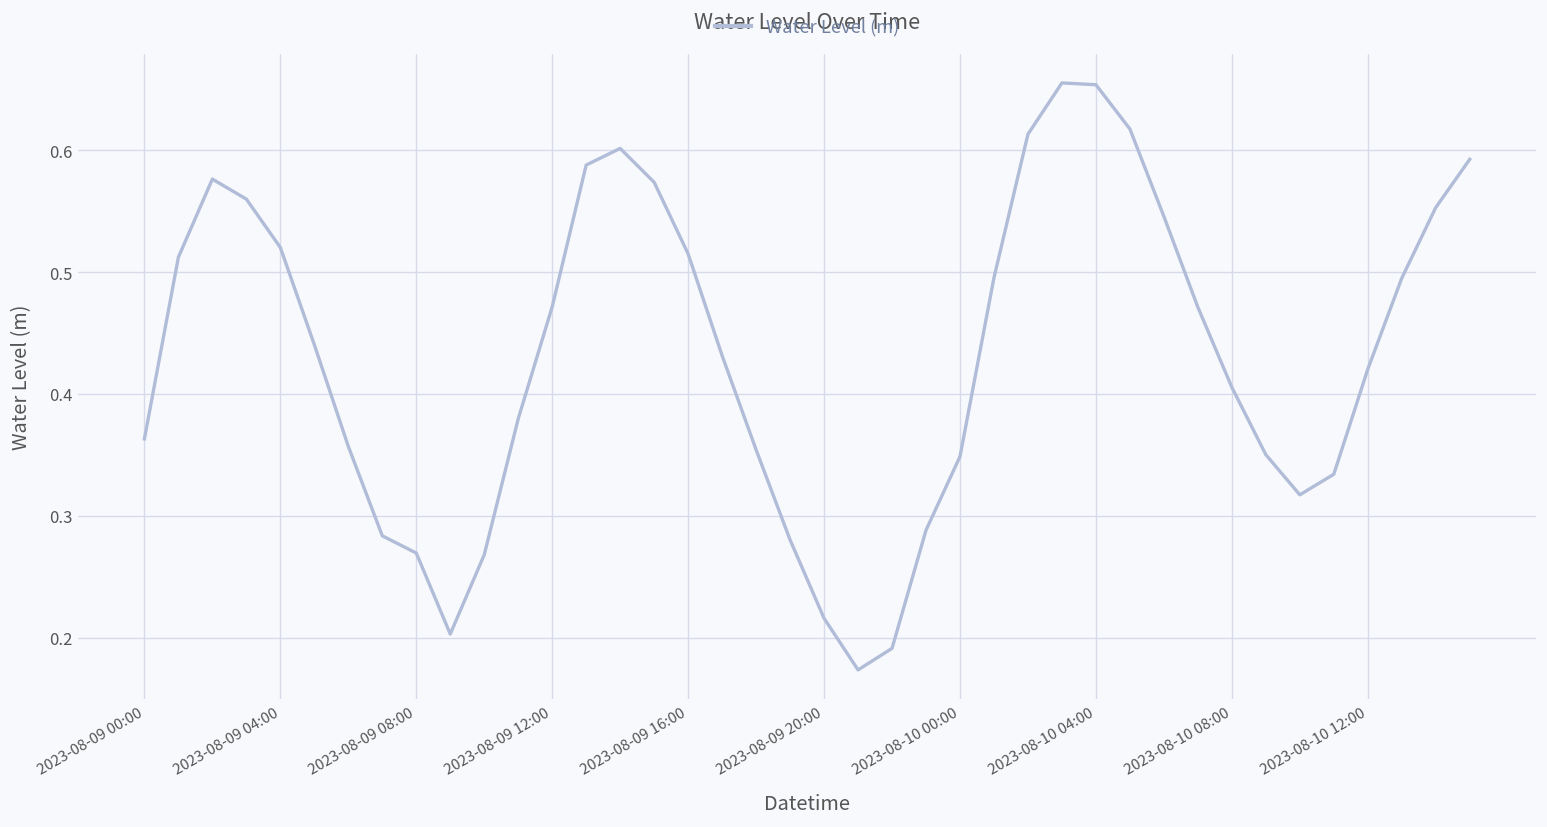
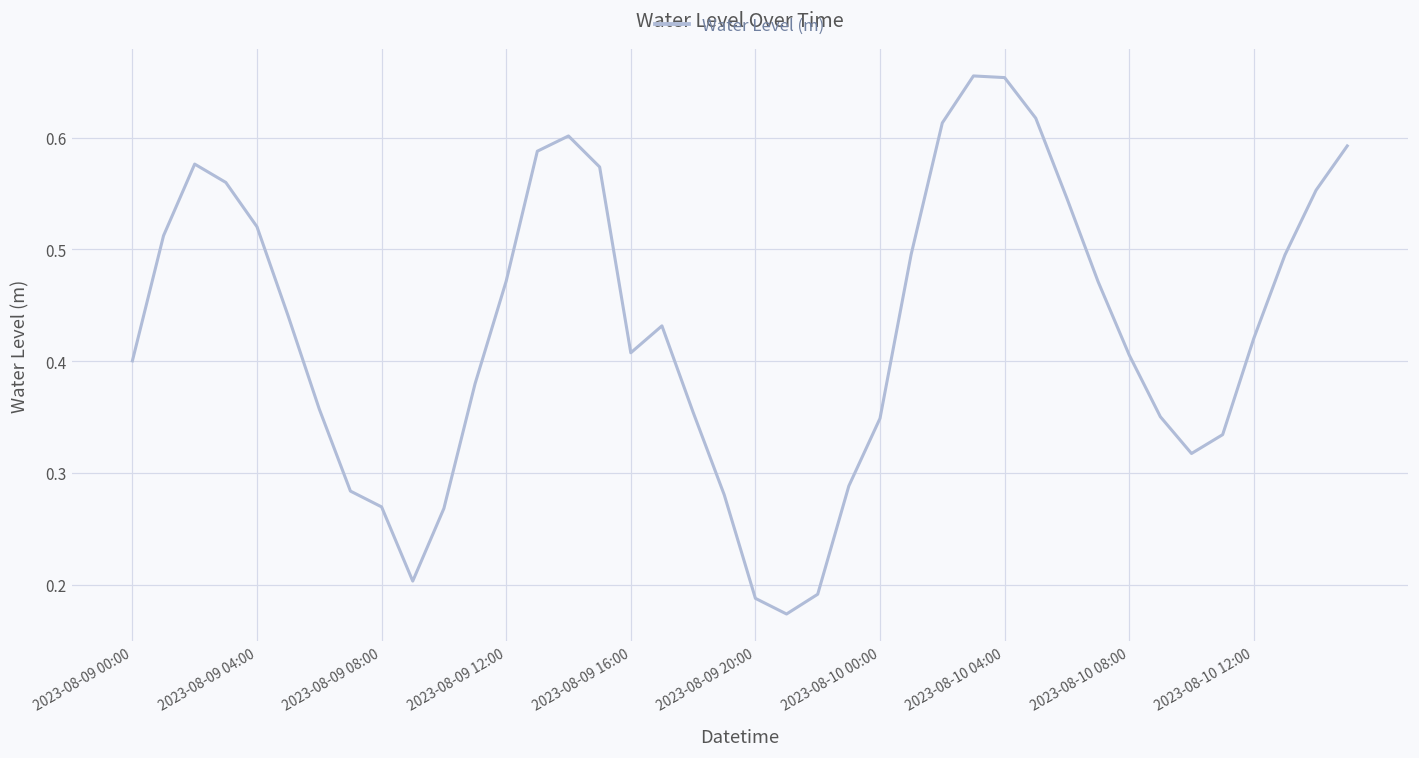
2023-08-09 00:00: 0.363 -> 0.400
2023-08-09 16:00: 0.515 -> 0.407
2023-08-09 20:00: 0.216 -> 0.188
